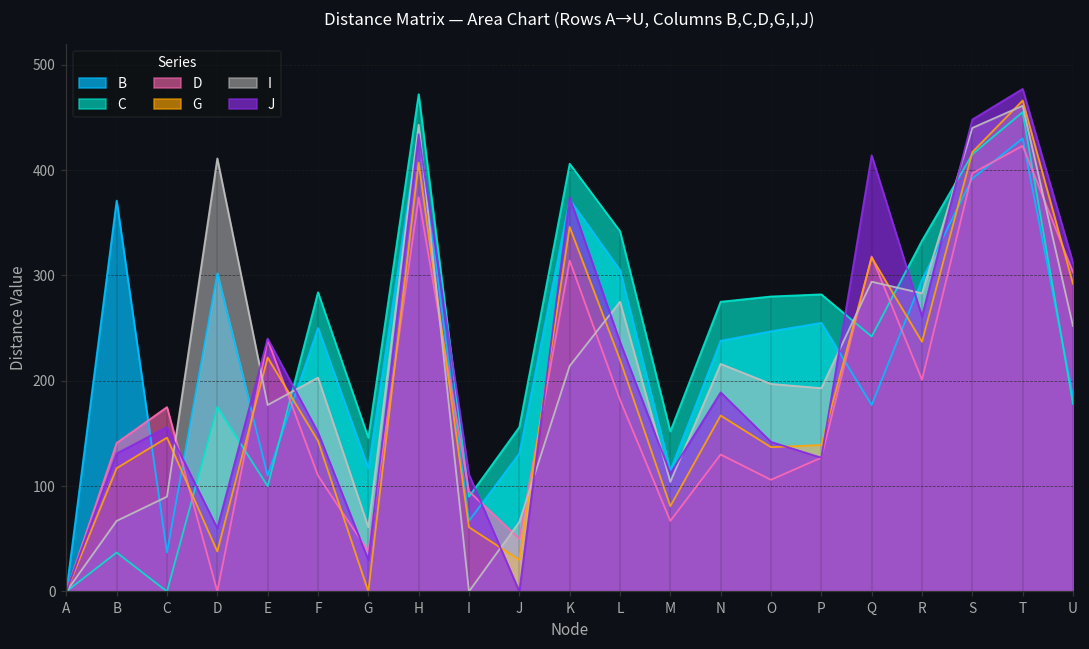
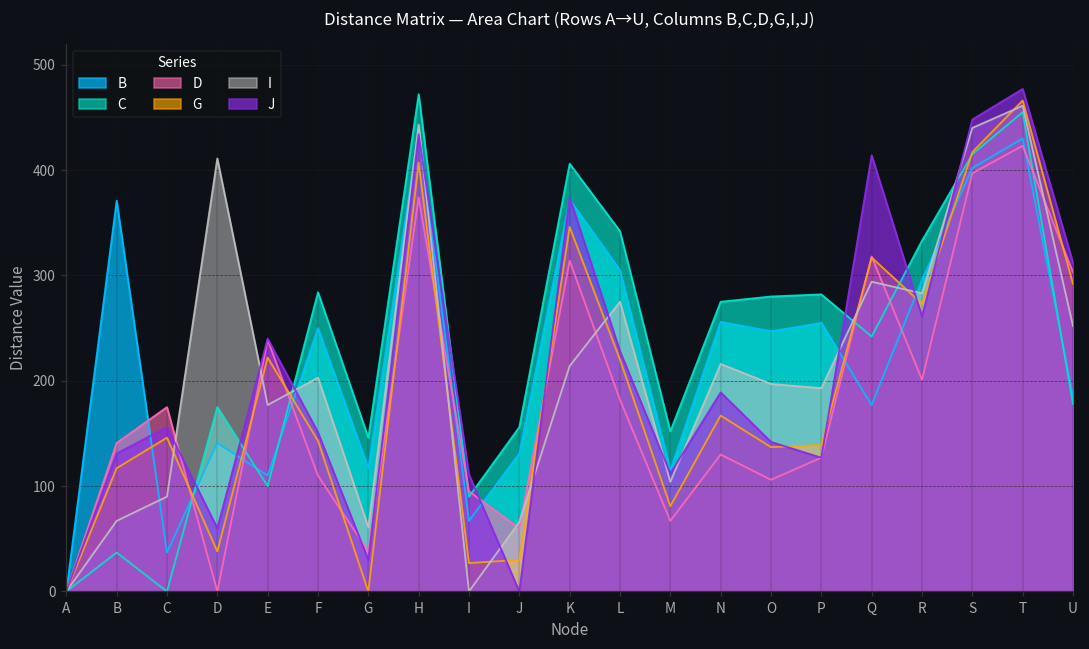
B, D: 300 -> 140
G, I: 60 -> 30
D, J: 50 -> 60
J, L: 240 -> 230
B, N: 240 -> 260
G, R: 240 -> 270
B, S: 390 -> 400
